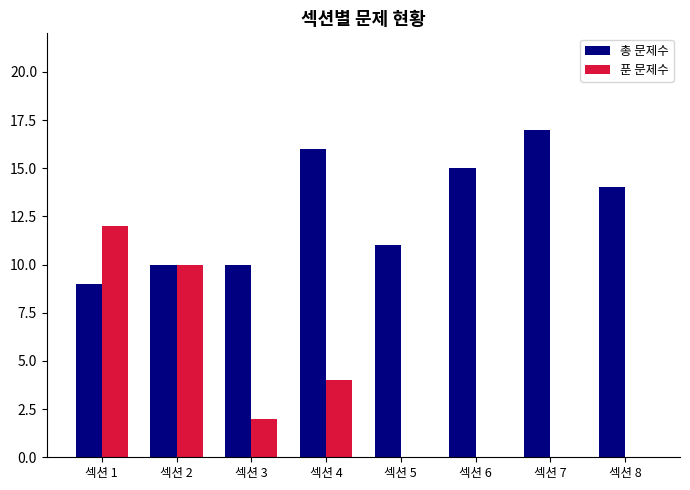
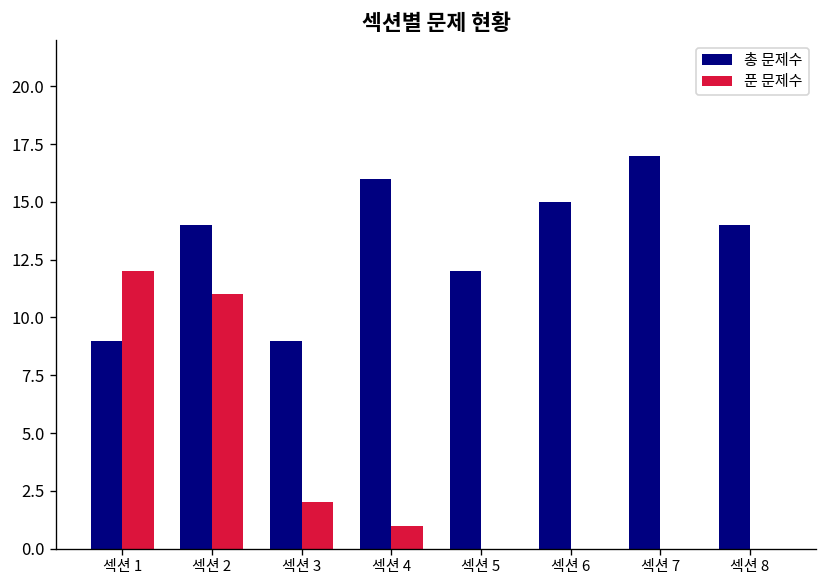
총 문제수, 섹션 2: 10 -> 14
푼 문제수, 섹션 2: 10 -> 11
총 문제수, 섹션 3: 10 -> 9
푼 문제수, 섹션 4: 4 -> 1
총 문제수, 섹션 5: 11 -> 12
